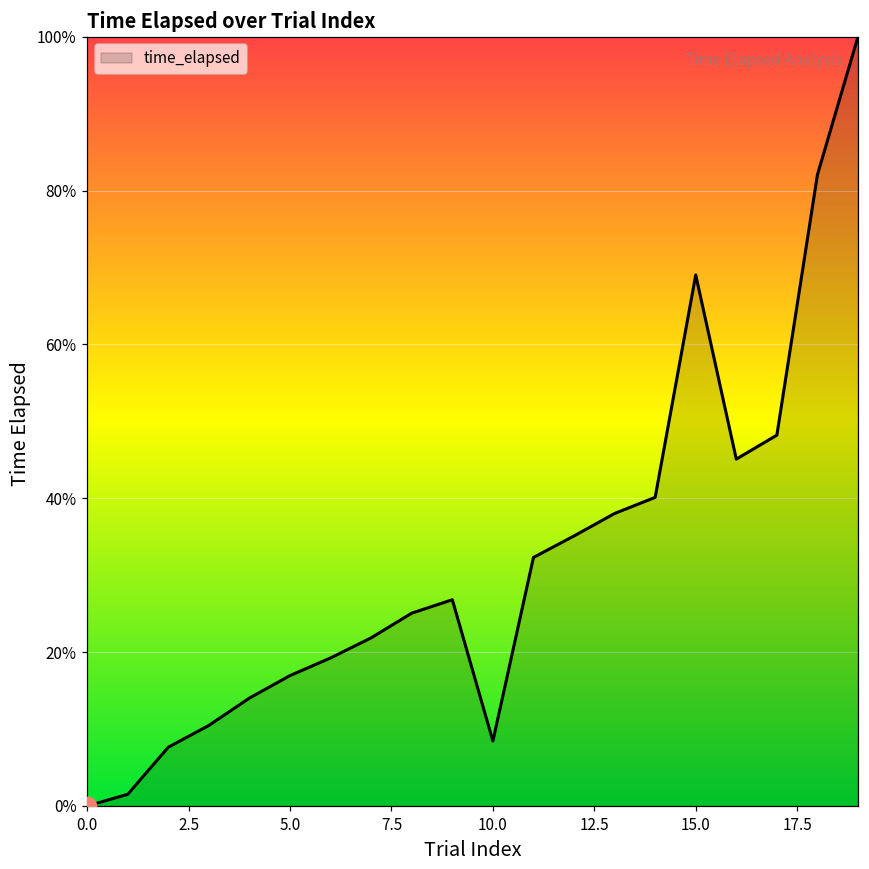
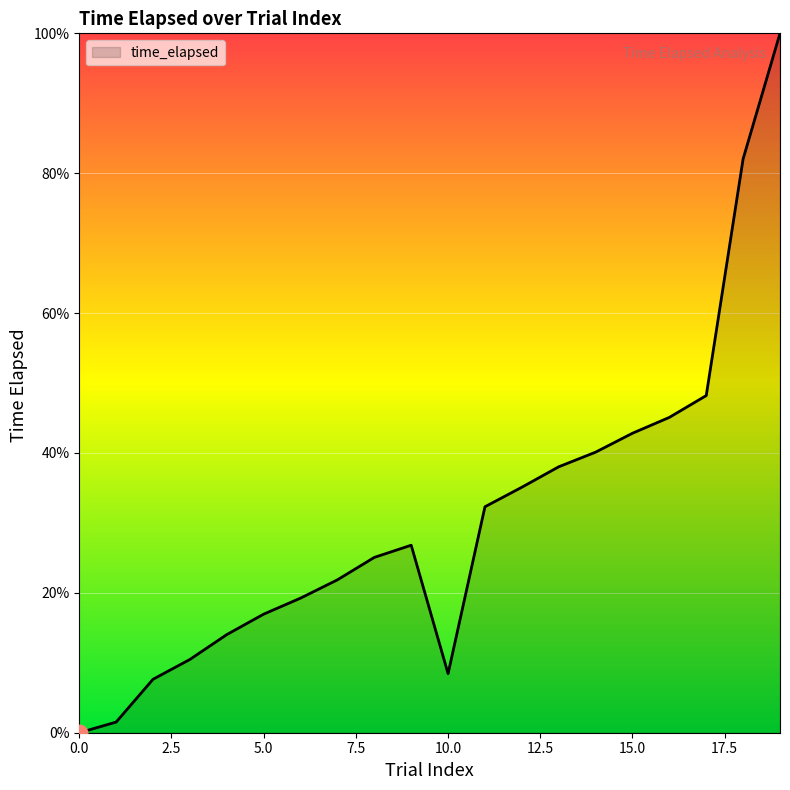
time_elapsed, 15.0: 69% -> 43%
